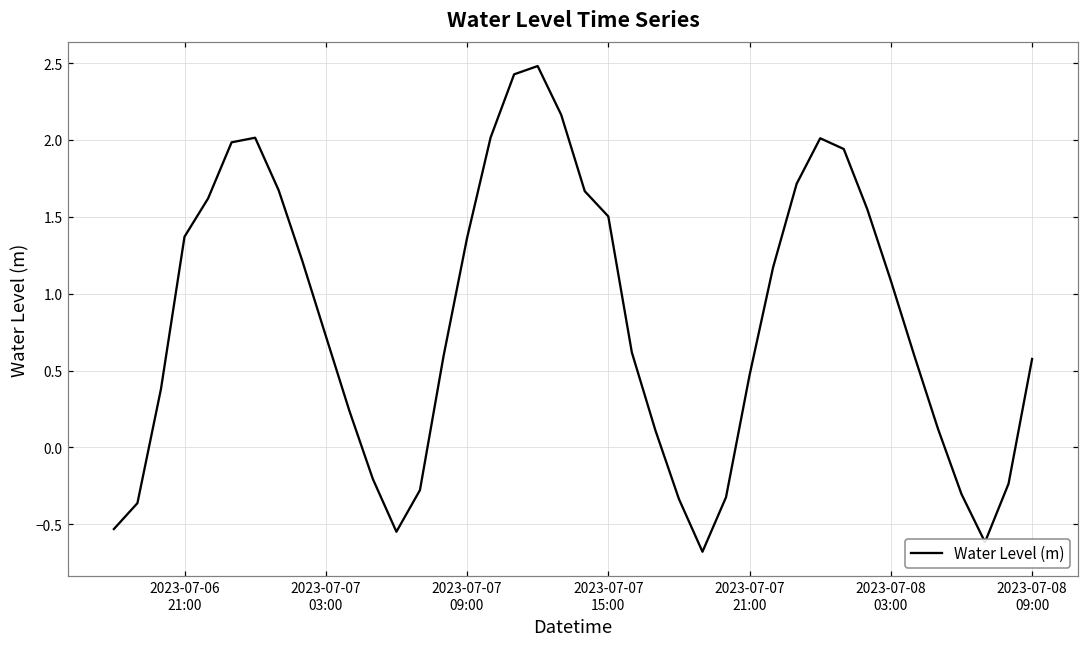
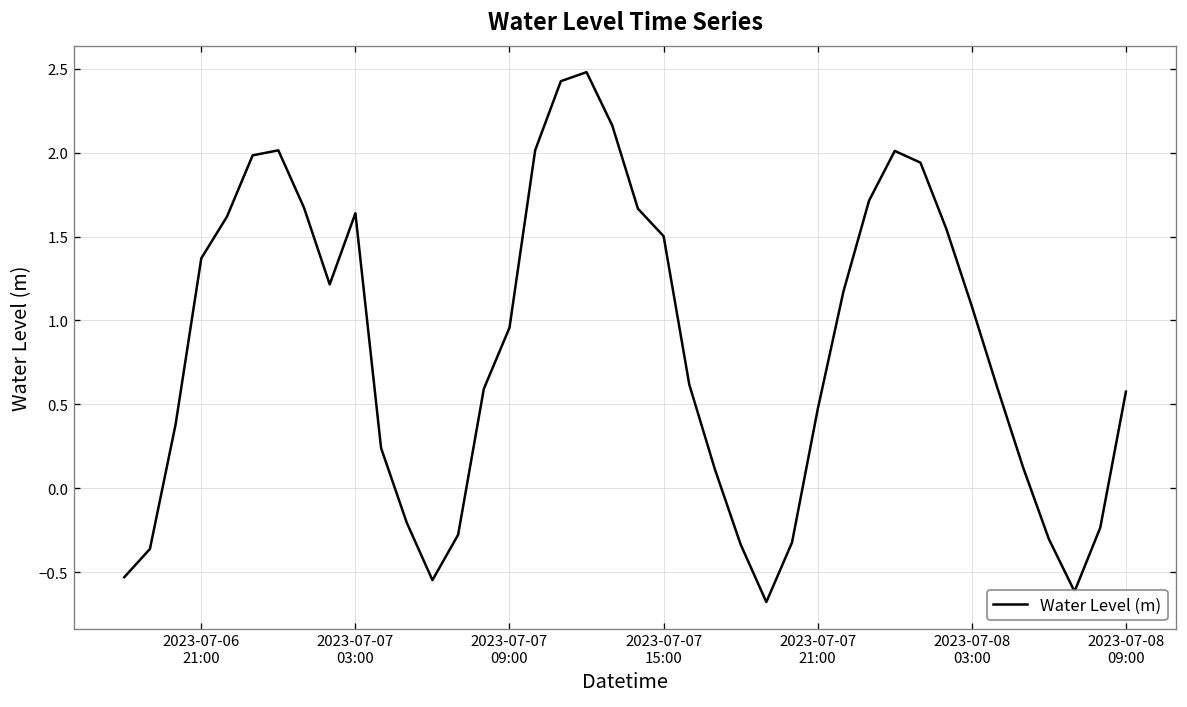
2023-07-07 03:00: 0.73 -> 1.64
2023-07-07 09:00: 1.36 -> 0.96
